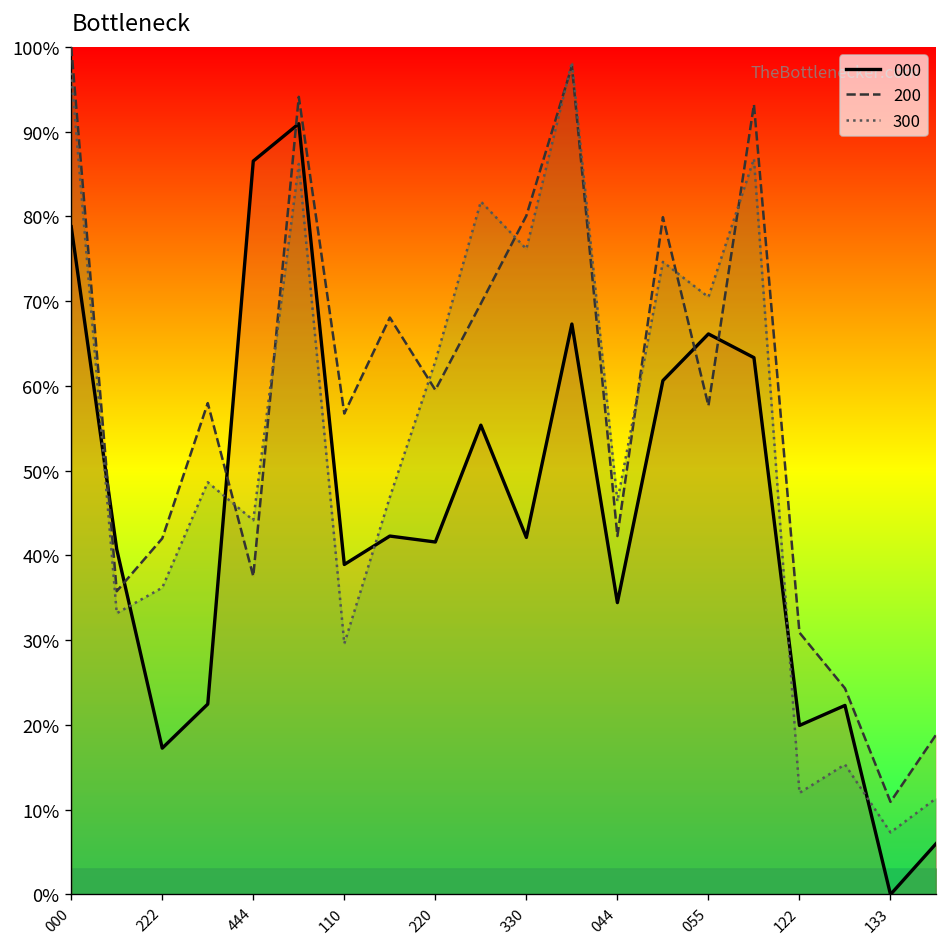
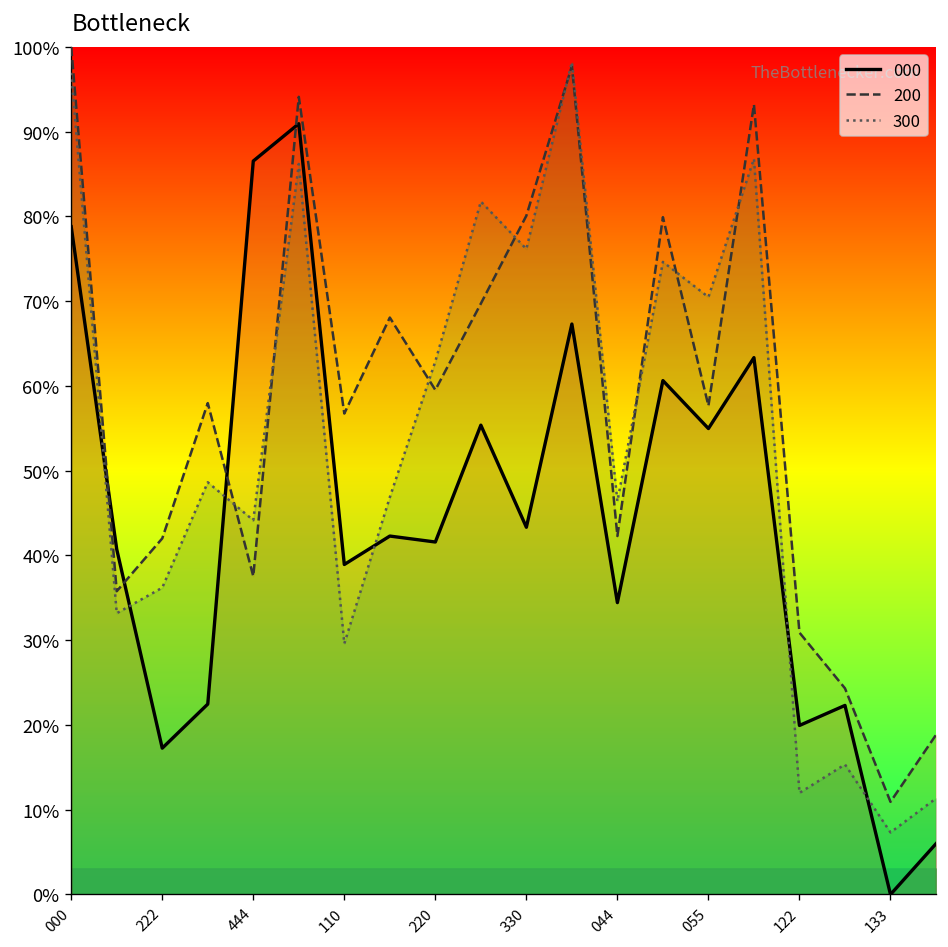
000, 330: 42% -> 43%
000, 055: 66% -> 55%
